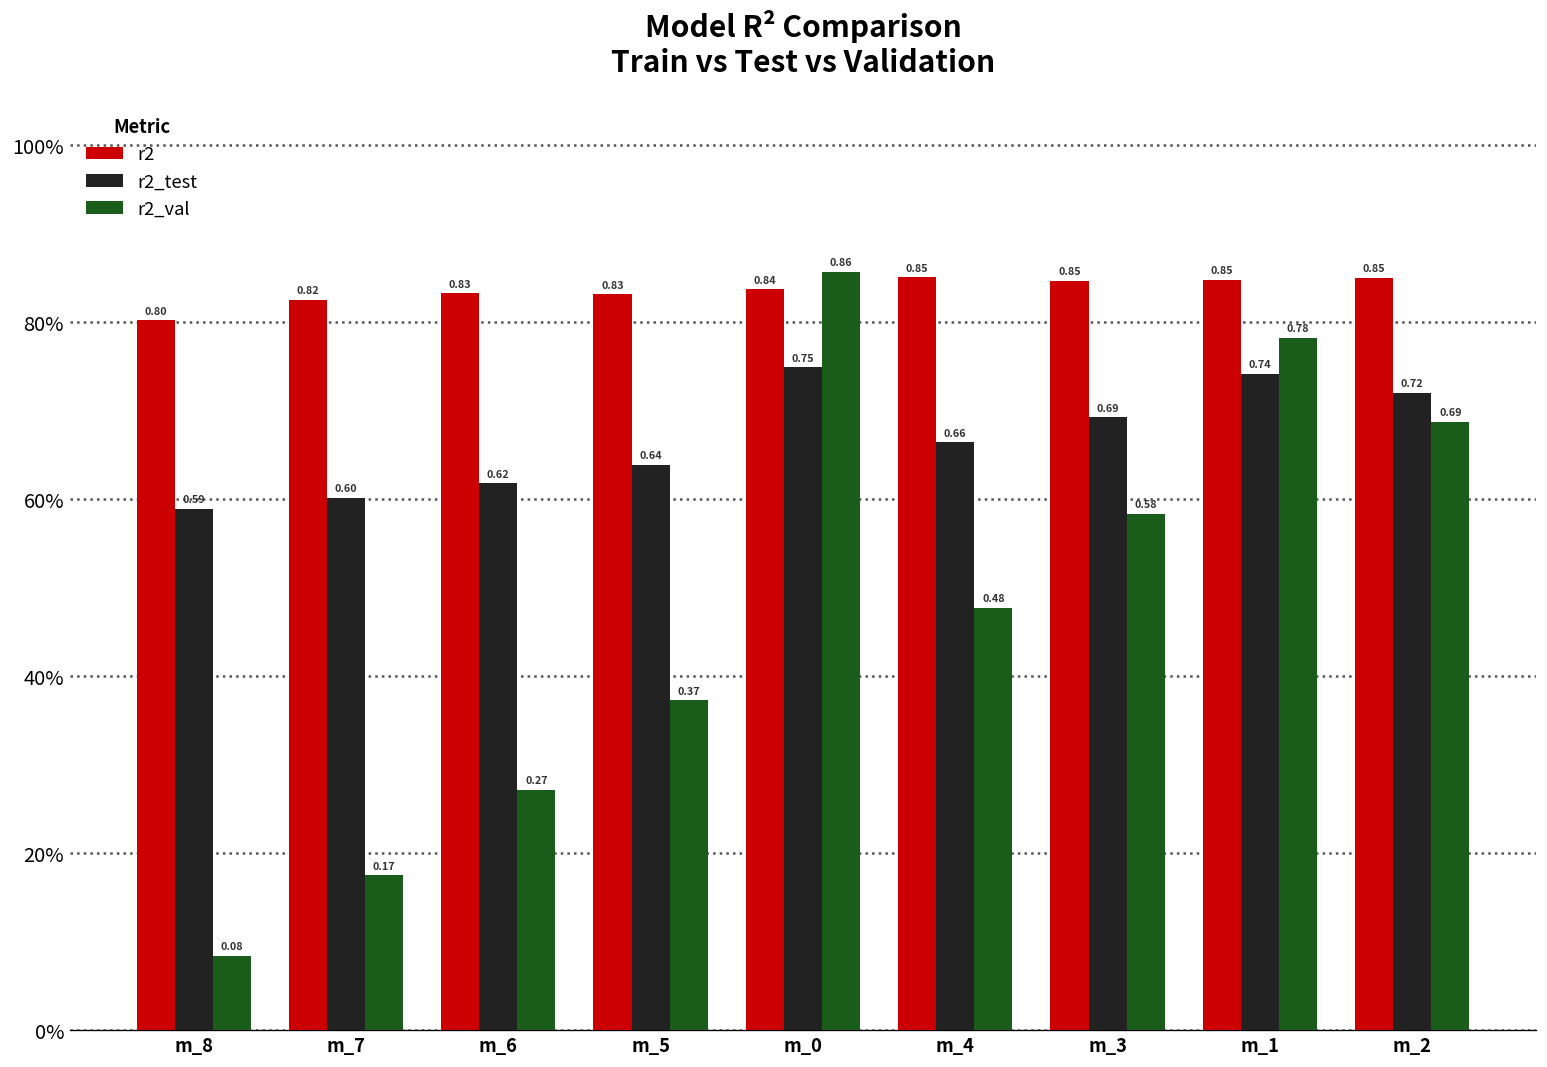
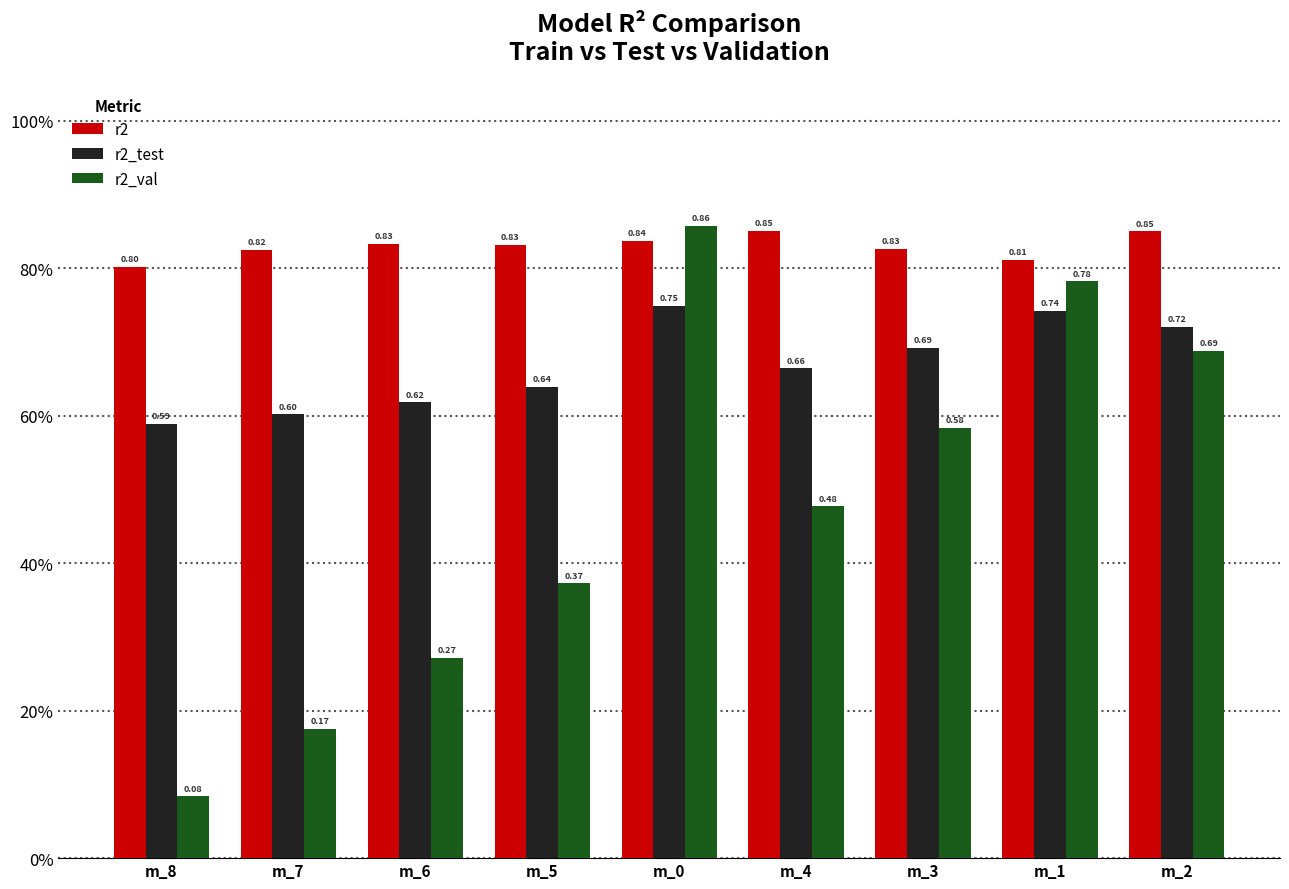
r2, m_3: 0.85 -> 0.83
r2, m_1: 0.85 -> 0.81
